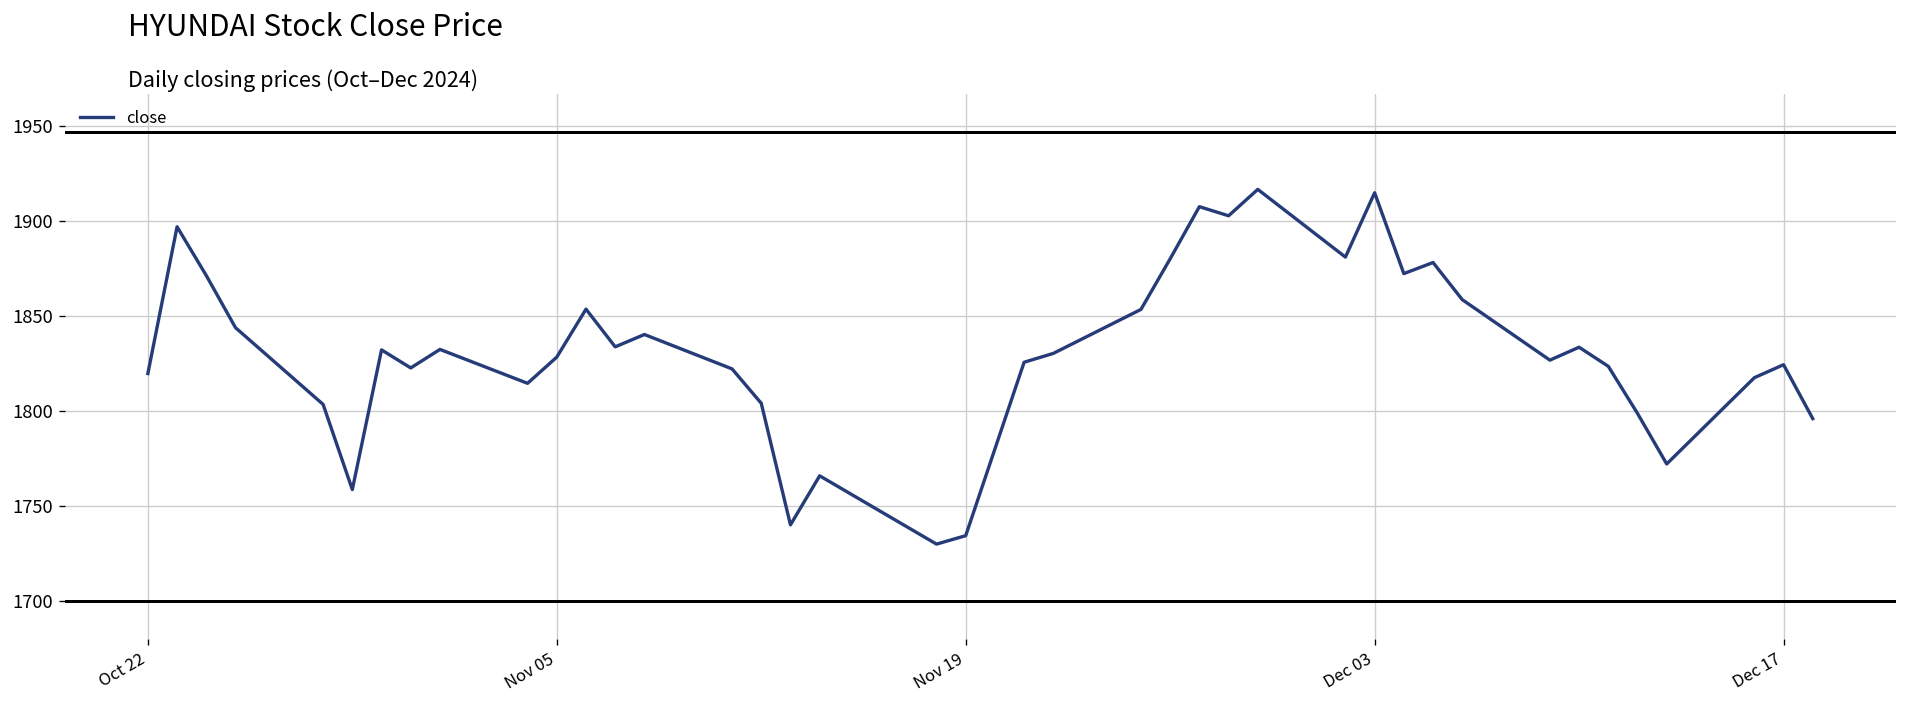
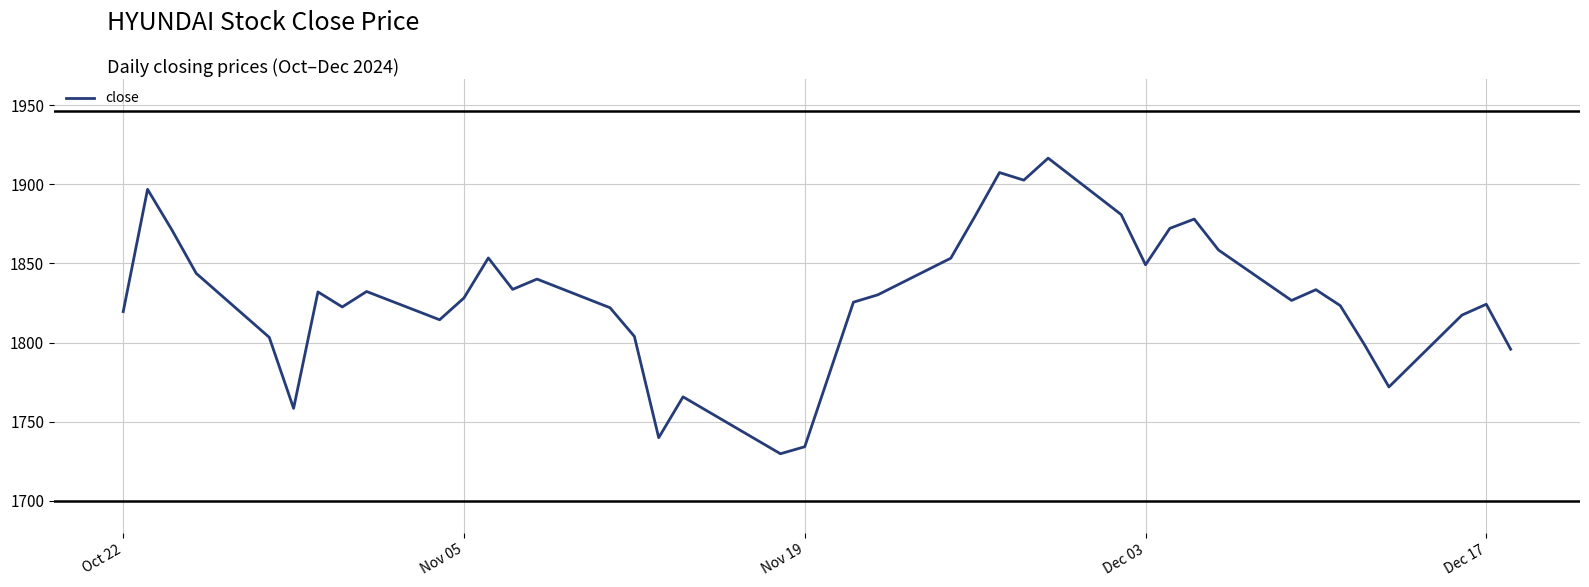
Dec 03: 1915 -> 1849
